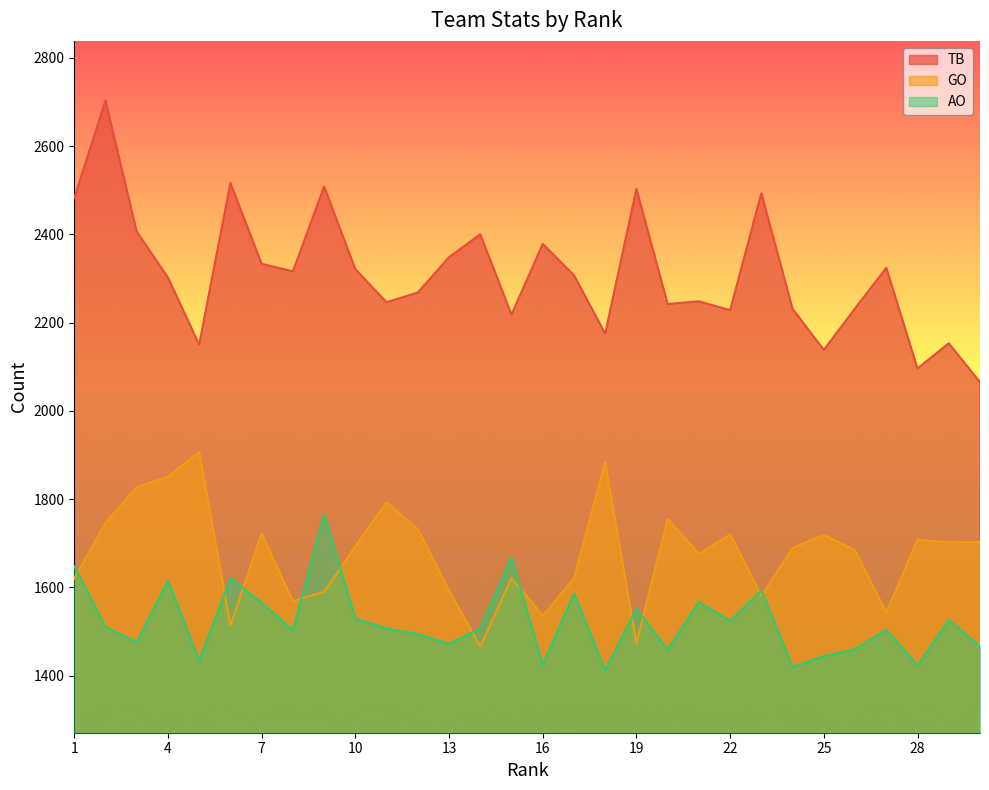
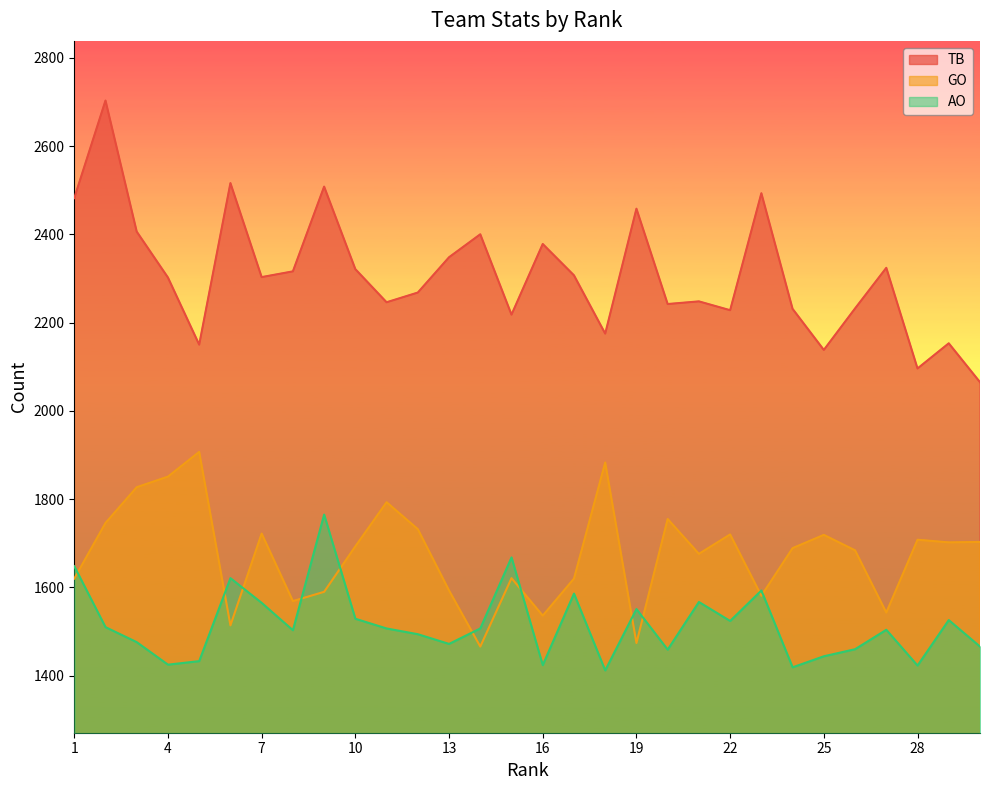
AO, 4: 1620 -> 1430
TB, 7: 2330 -> 2300
TB, 19: 2500 -> 2460
